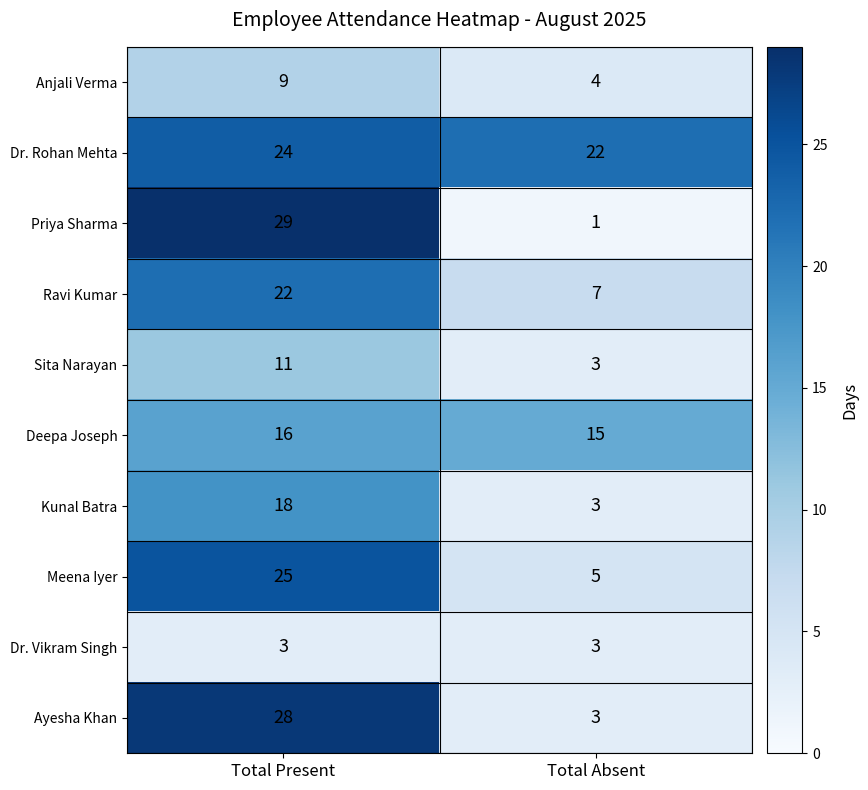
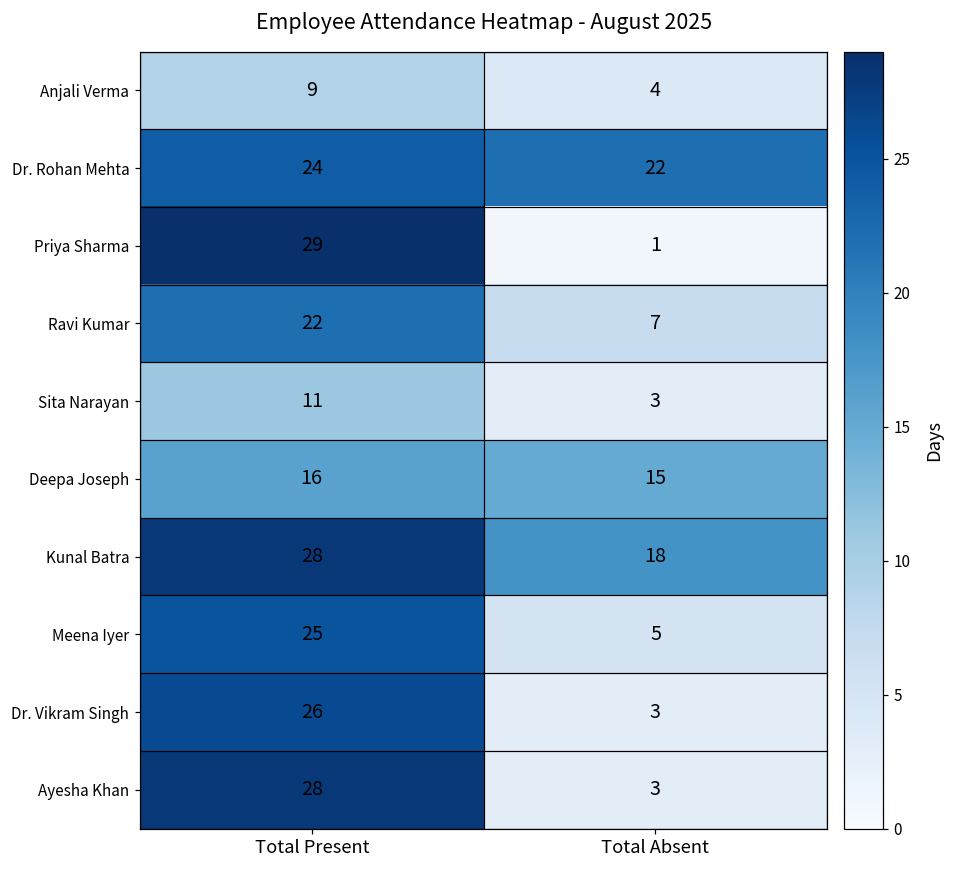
Kunal Batra, Total Present: 18 -> 28
Kunal Batra, Total Absent: 3 -> 18
Dr. Vikram Singh, Total Present: 3 -> 26
